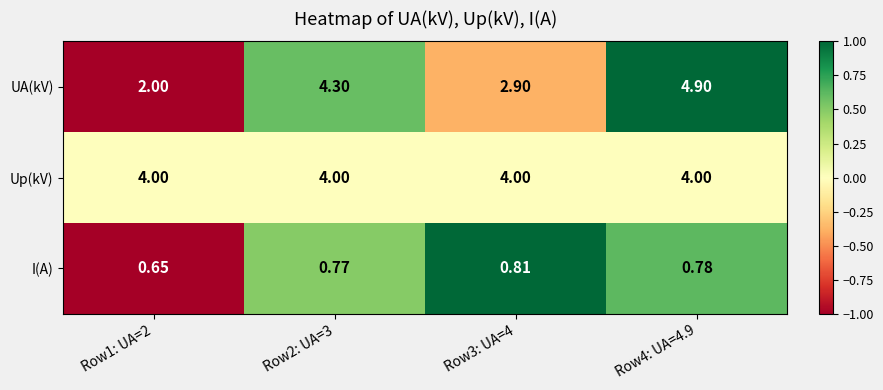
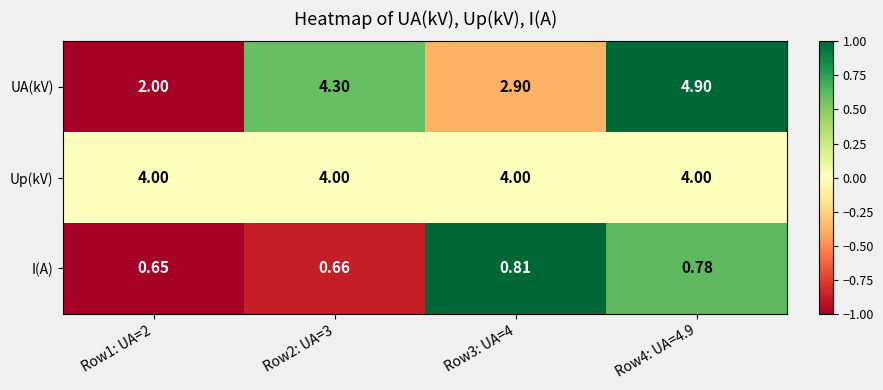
I(A), Row2: UA=3: 0.77 -> 0.66
